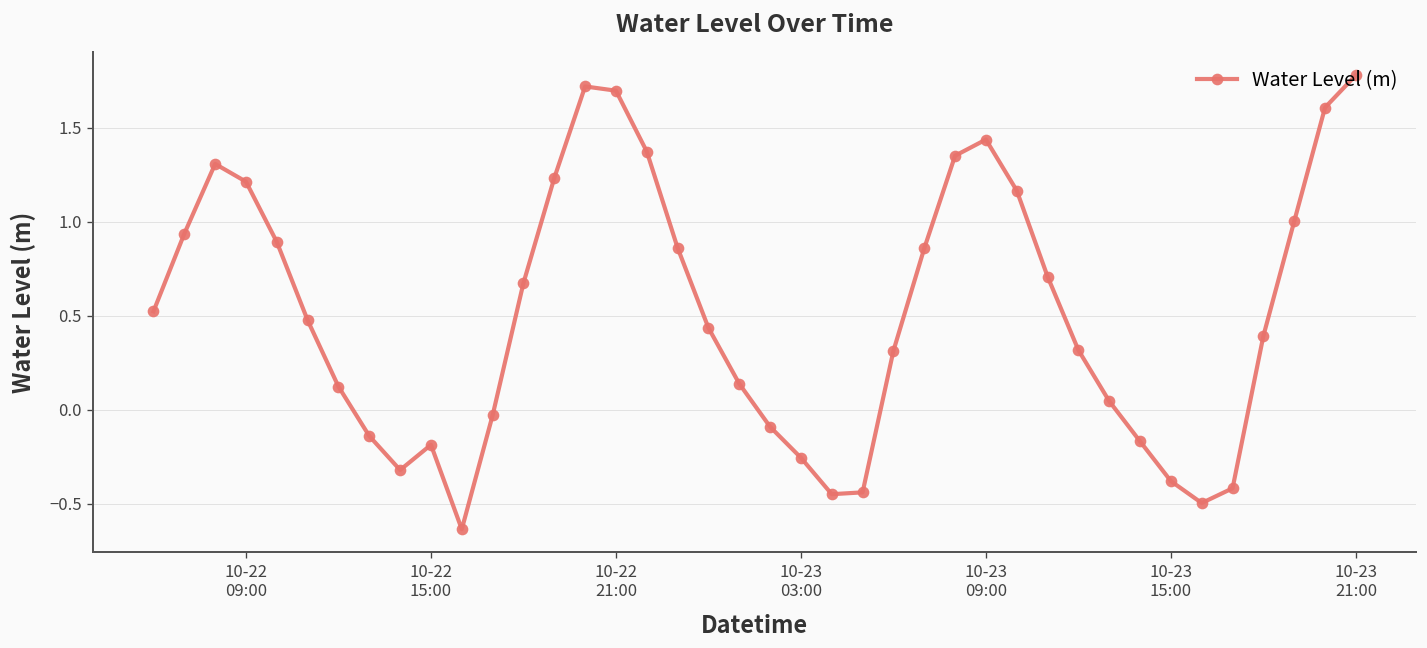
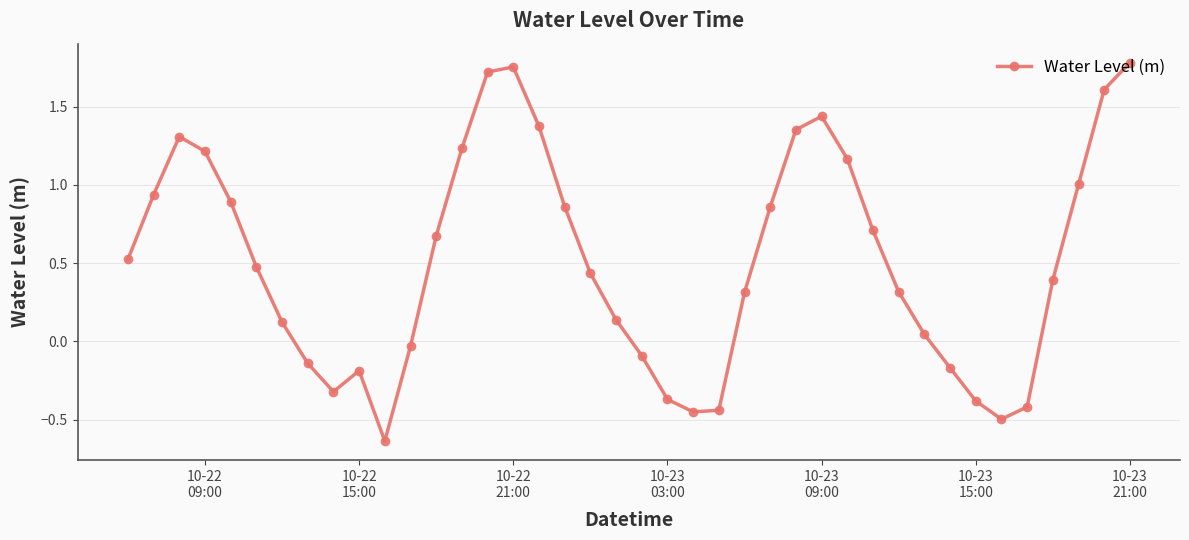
10-22 21:00: 1.70 -> 1.75
10-23 03:00: -0.26 -> -0.37
